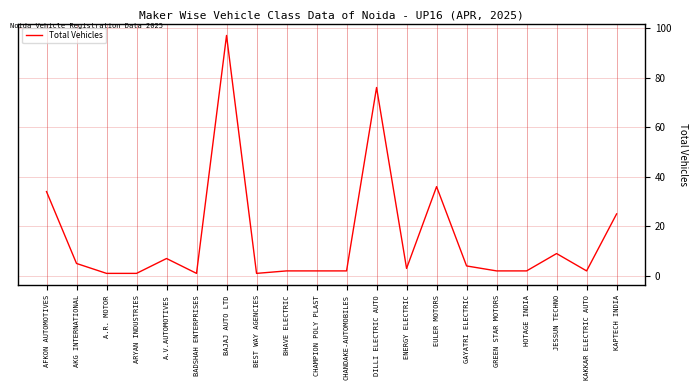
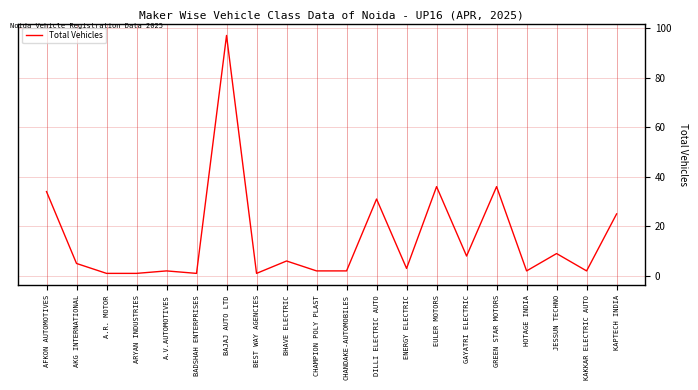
A.V.AUTOMOTIVES: 7 -> 2
BHAVE ELECTRIC: 2 -> 6
DILLI ELECTRIC AUTO: 76 -> 31
GAYATRI ELECTRIC: 4 -> 8
GREEN STAR MOTORS: 2 -> 36
